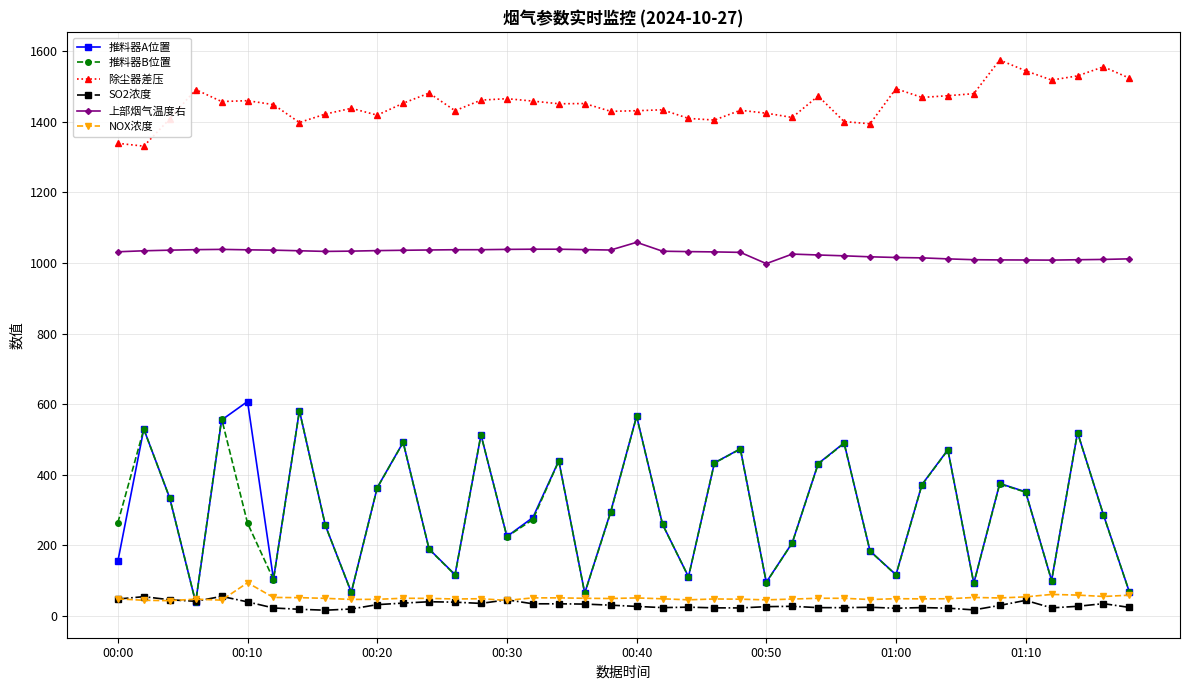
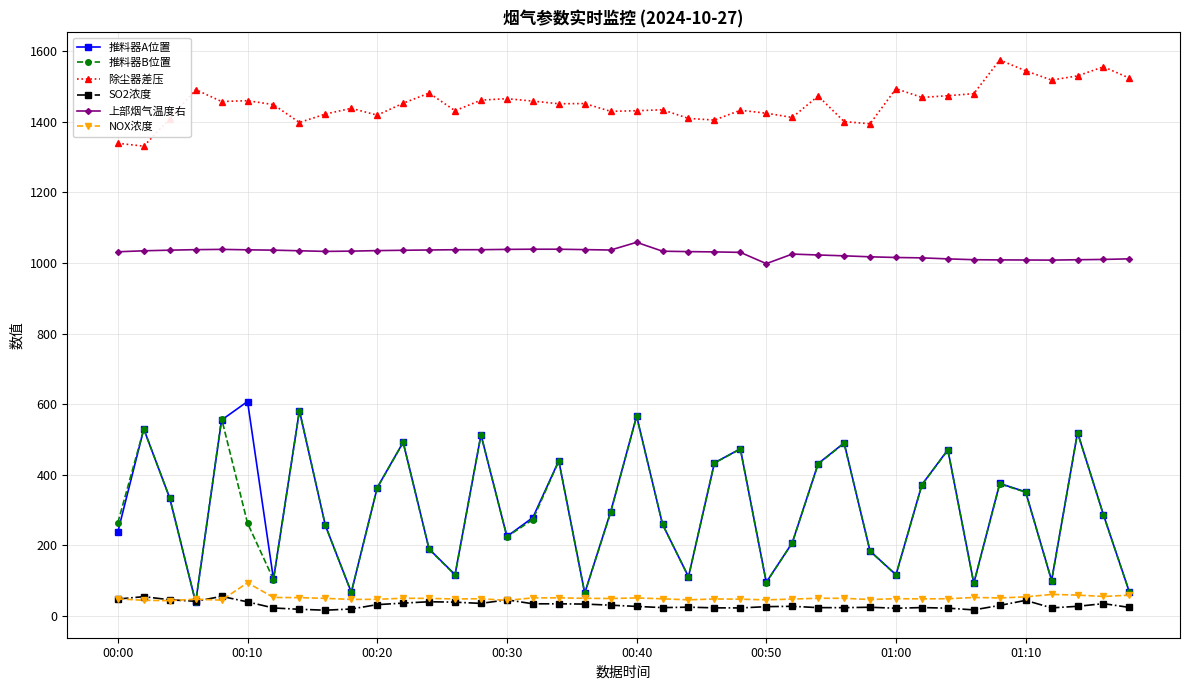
推料器A位置, 00:00: 150 -> 240
